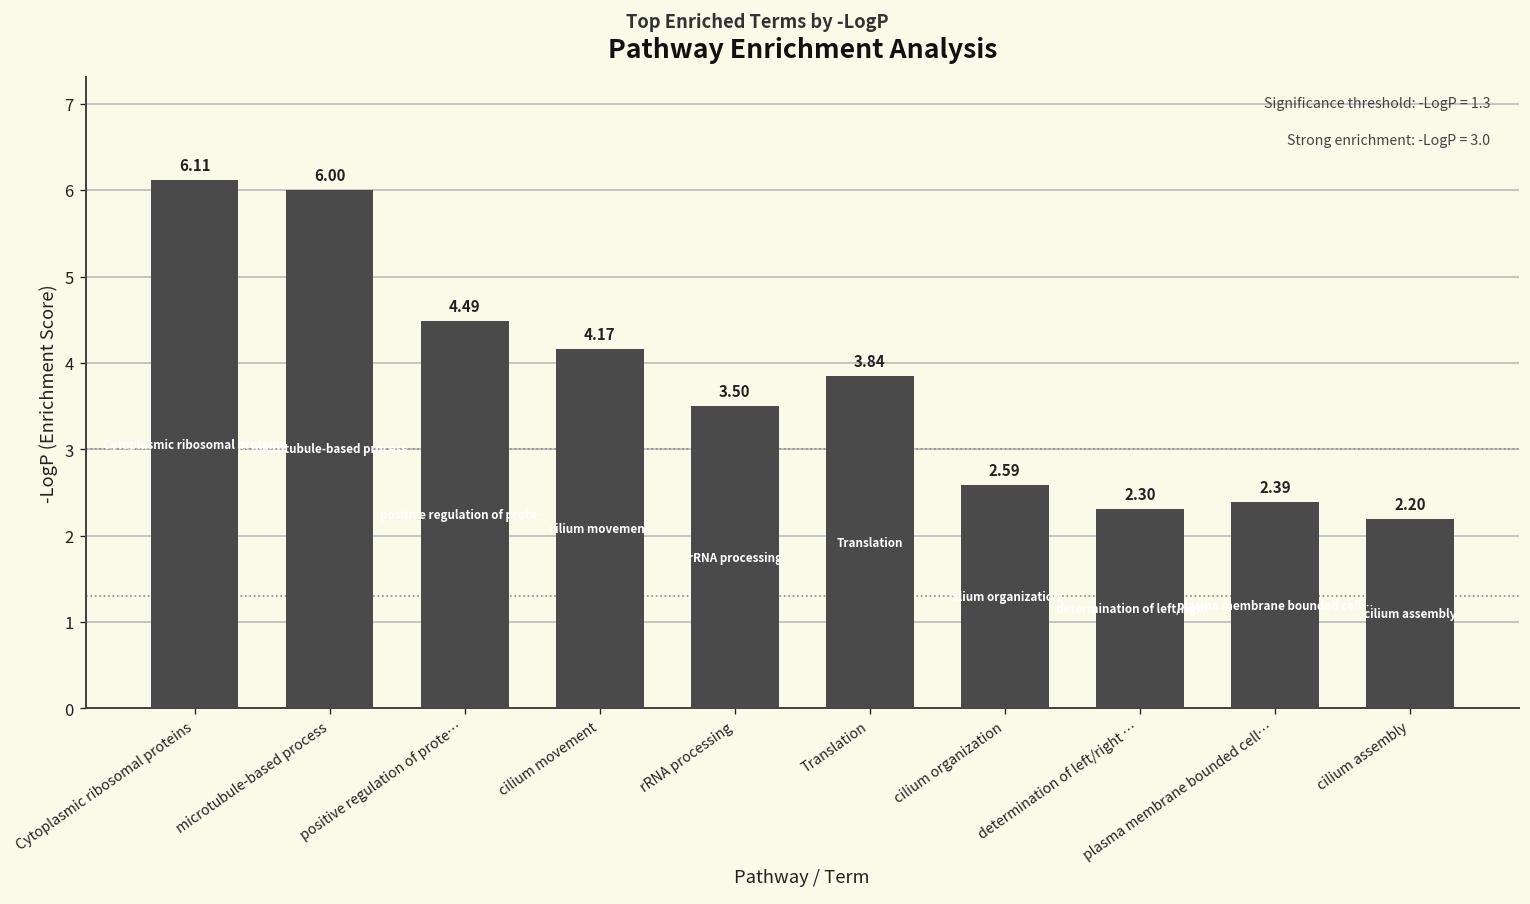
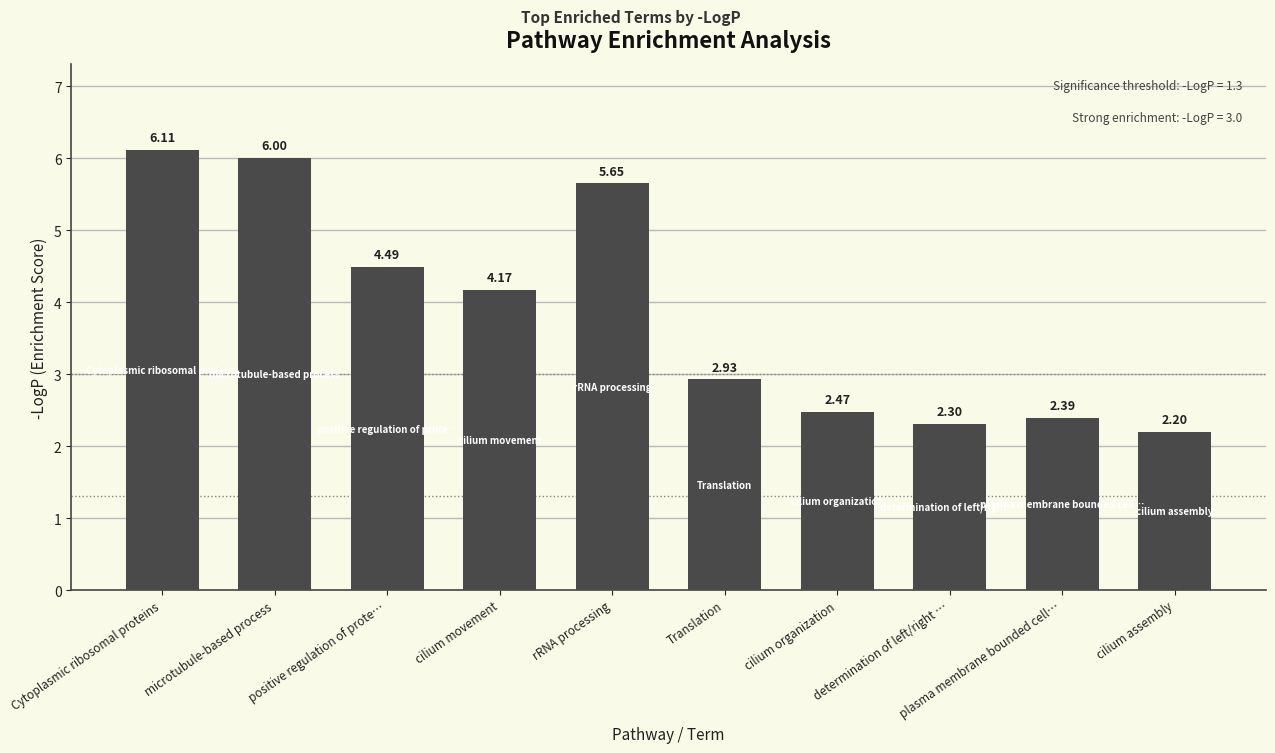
rRNA processing: 3.50 -> 5.65
Translation: 3.84 -> 2.93
cilium organization: 2.59 -> 2.47
